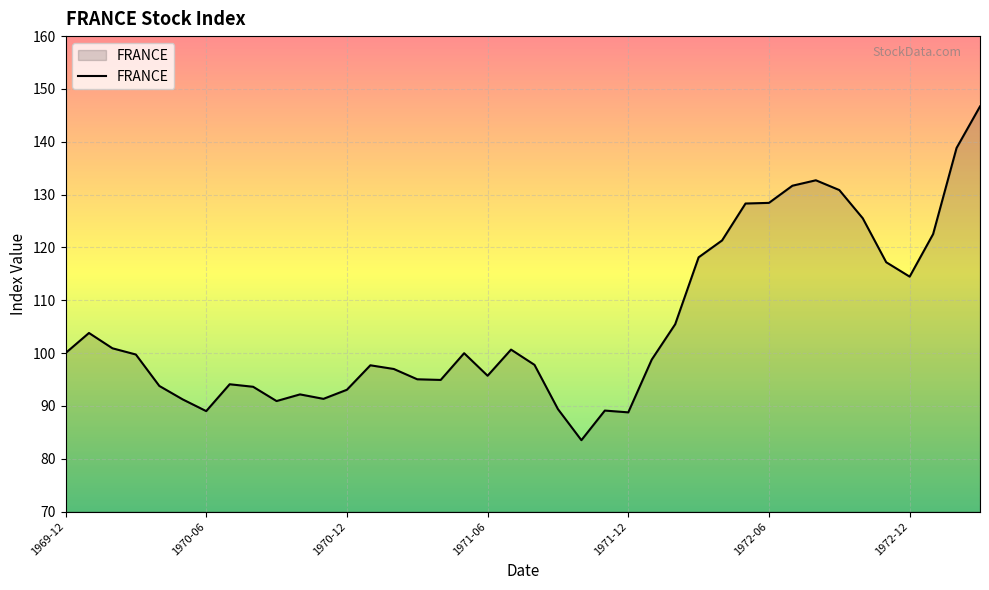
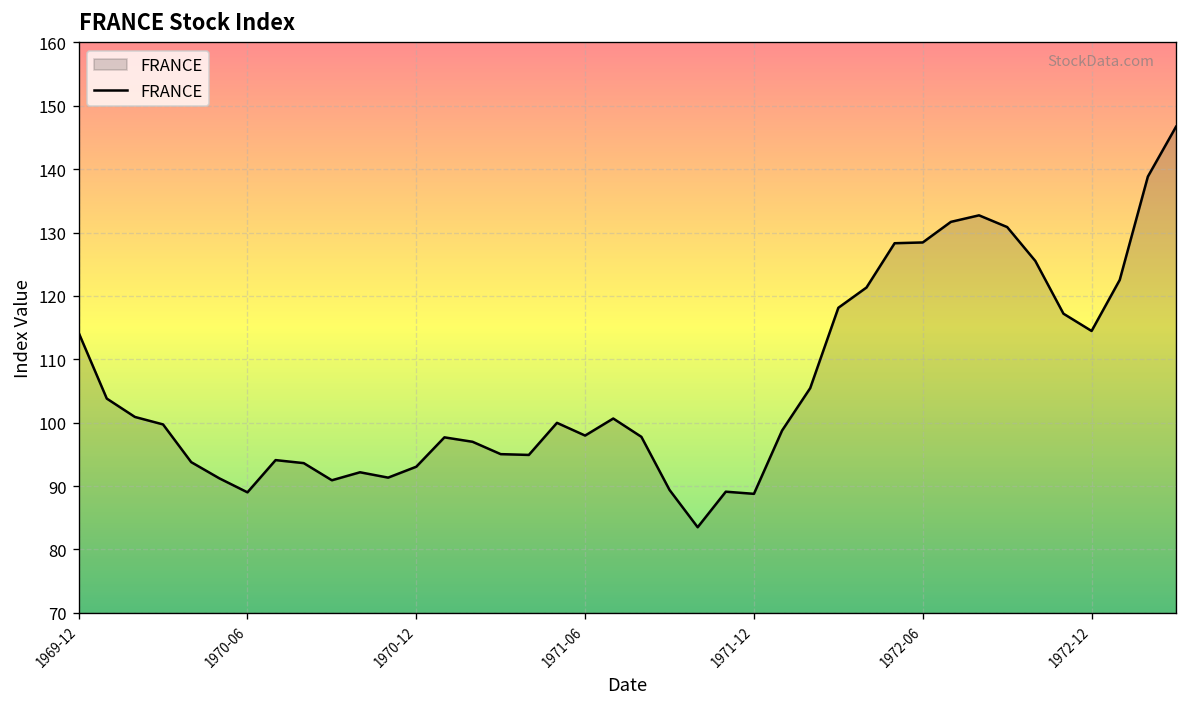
1969-12: 100 -> 114
1971-06: 96 -> 98
